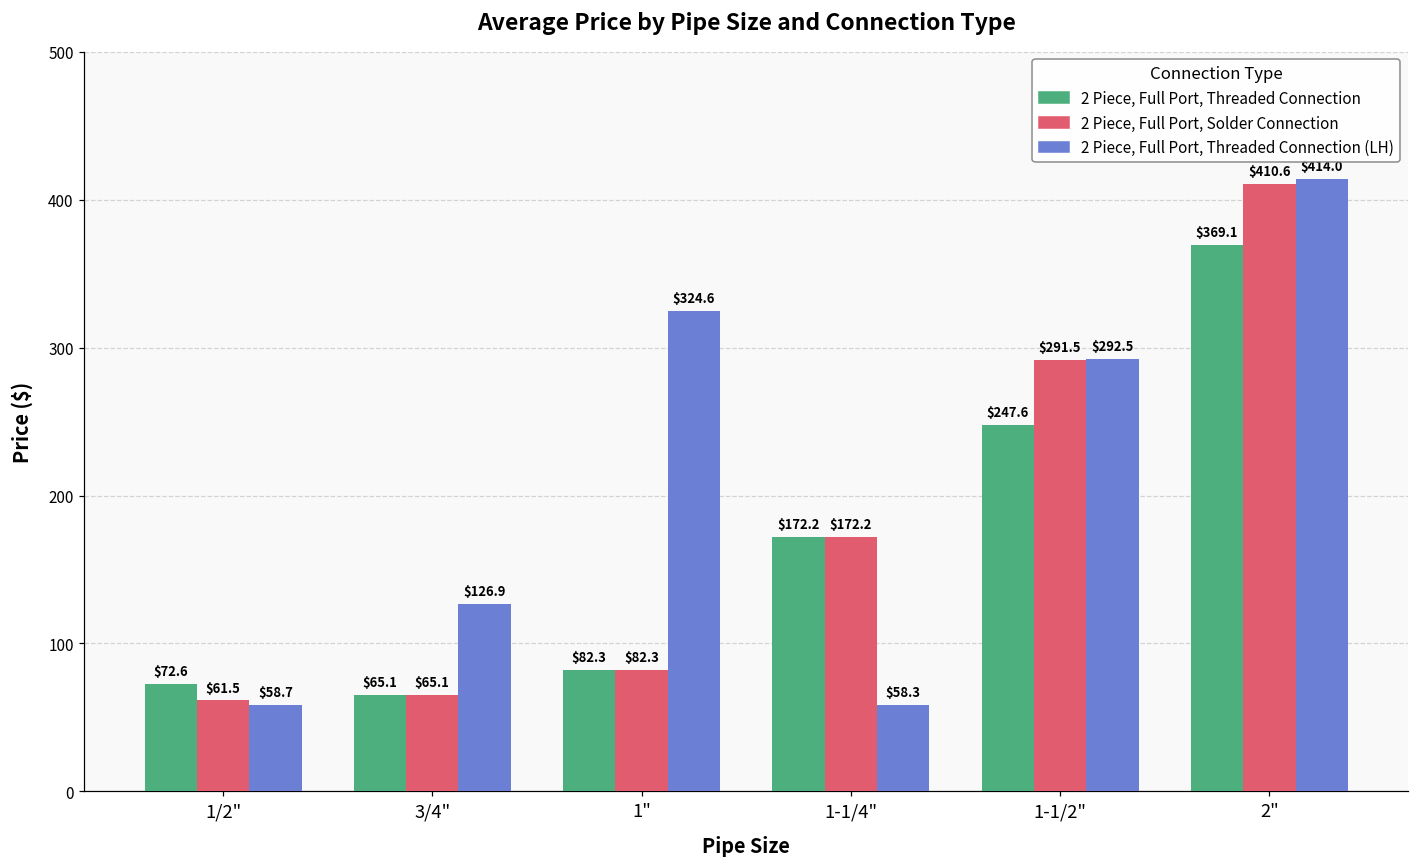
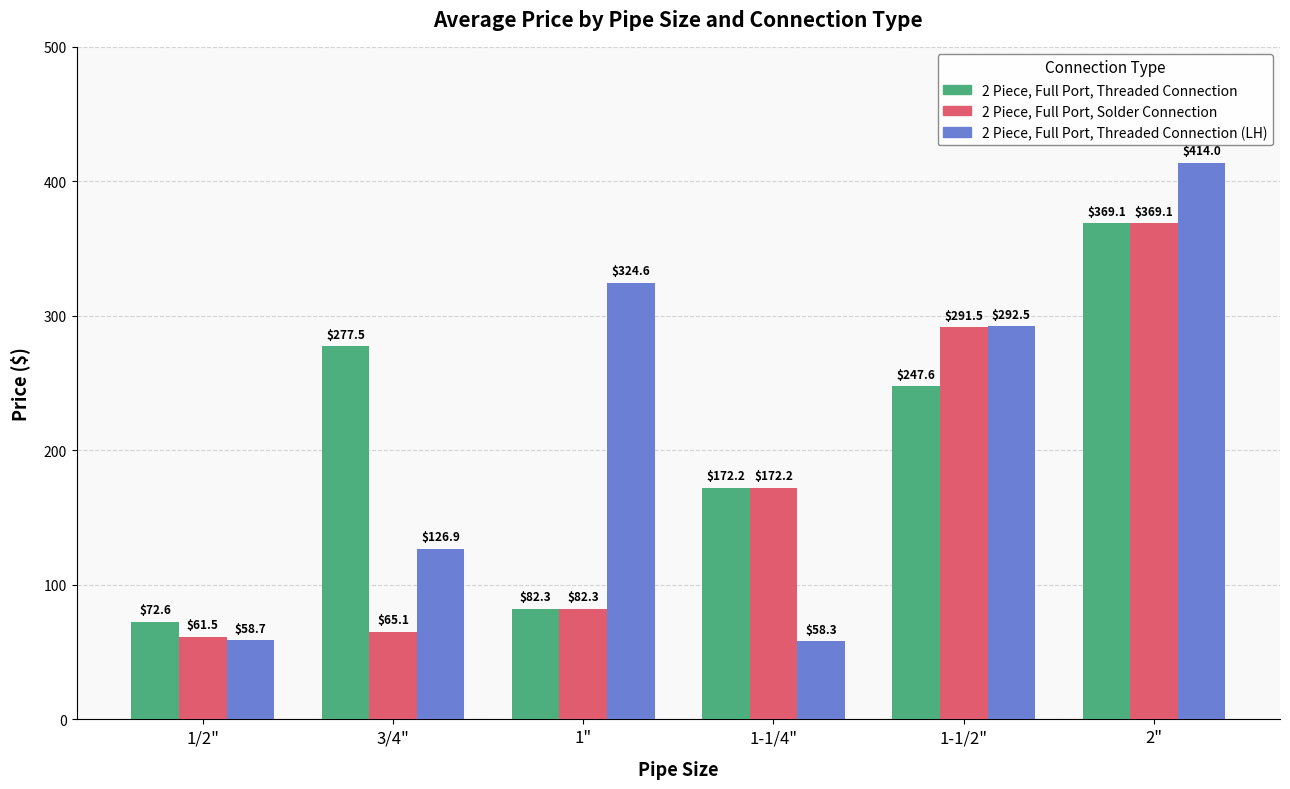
2 Piece, Full Port, Threaded Connection, 3/4": $65.1 -> $277.5
2 Piece, Full Port, Solder Connection, 2": $410.6 -> $369.1
